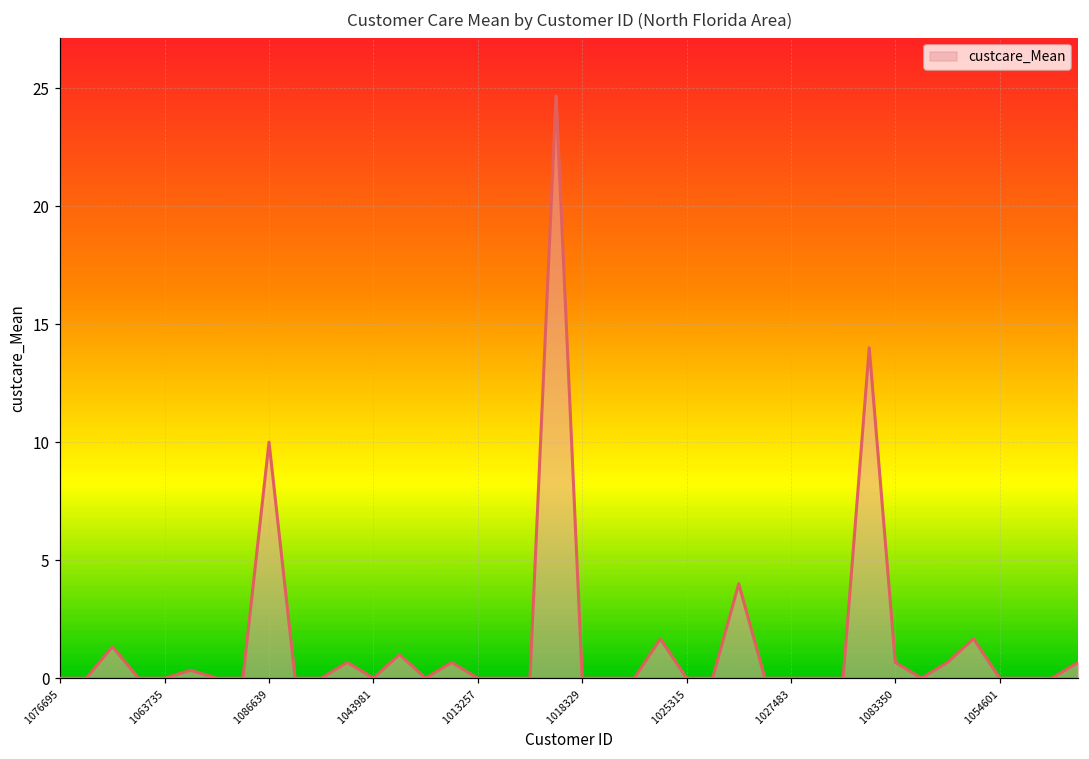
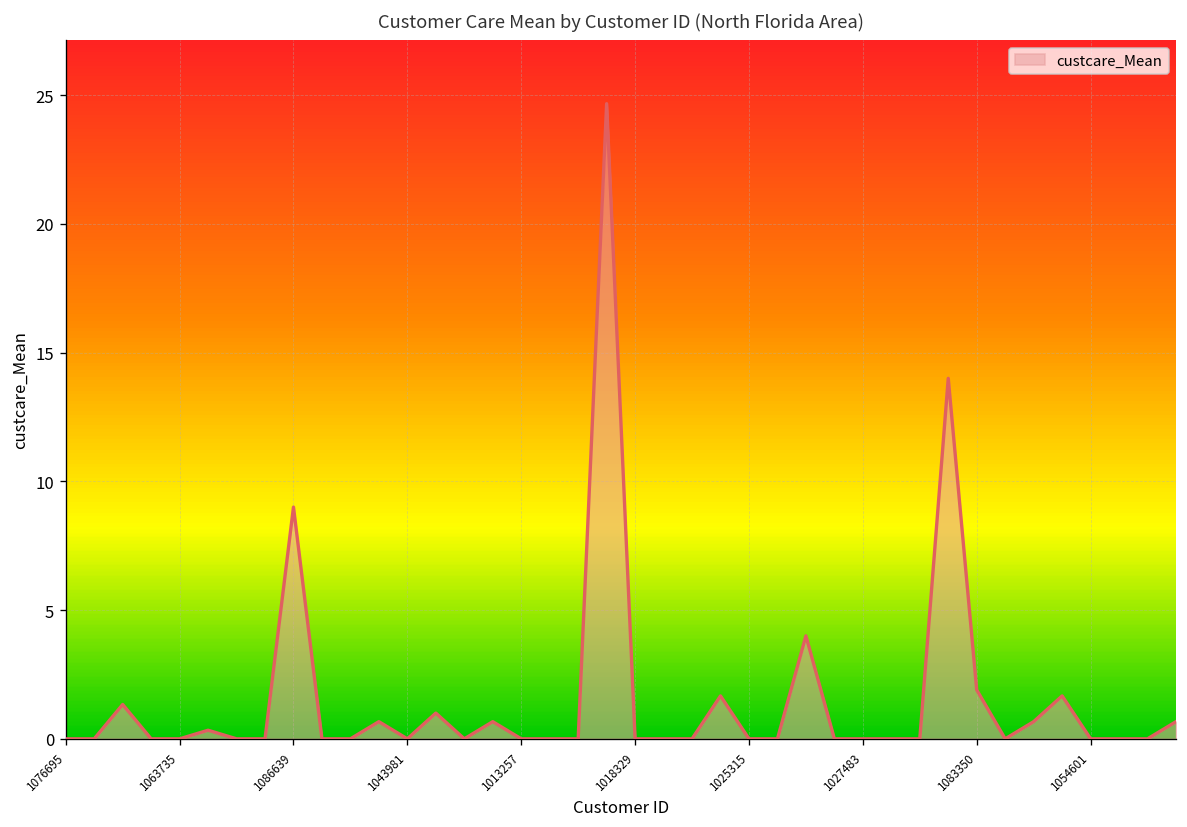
1086639: 10 -> 9
1083350: 0.7 -> 1.9
